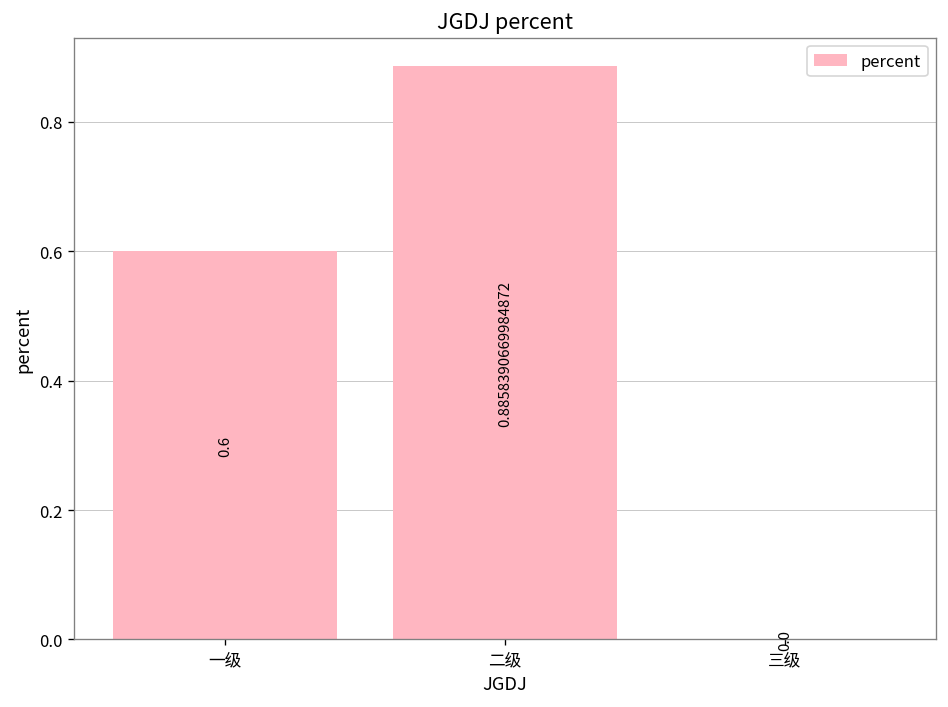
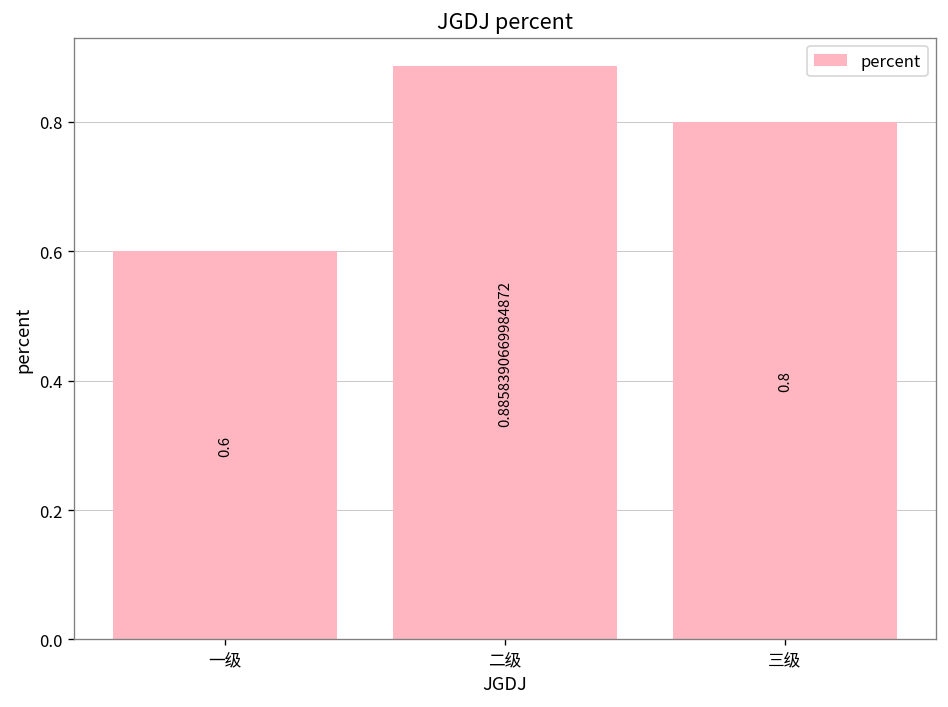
三级: 0.0 -> 0.8
